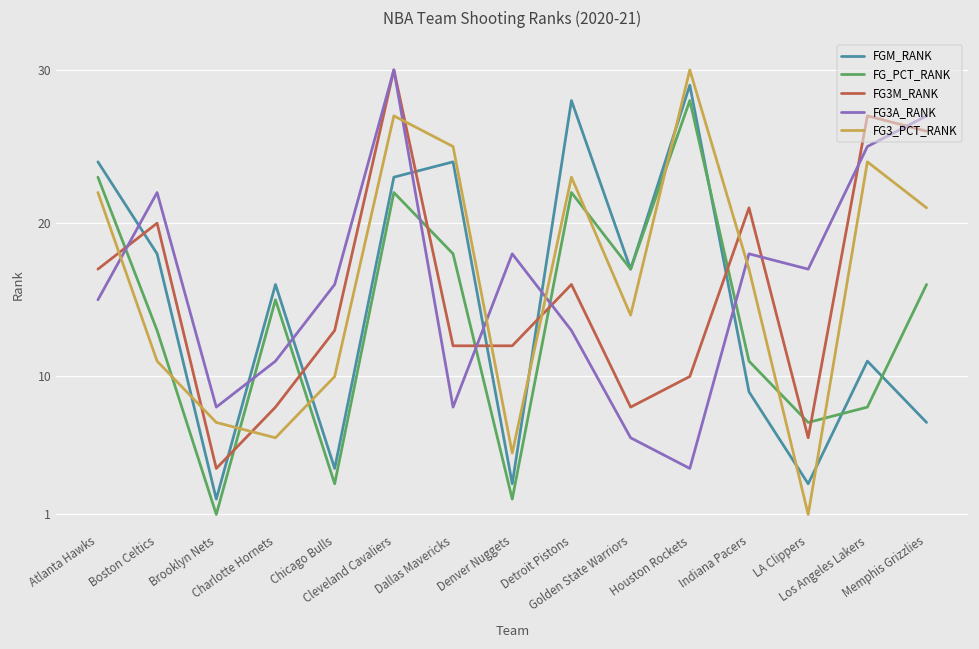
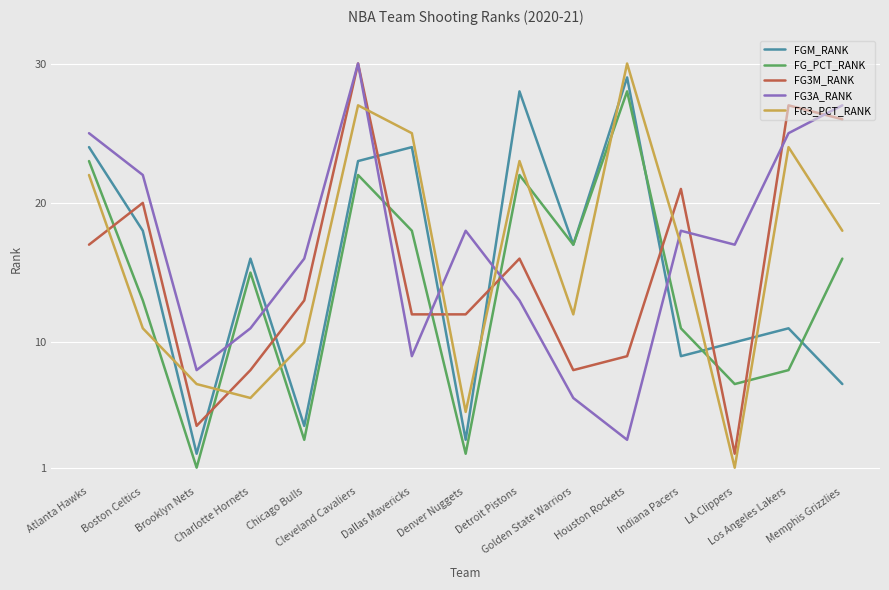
FG3A_RANK, Atlanta Hawks: 15 -> 25
FG3A_RANK, Dallas Mavericks: 8 -> 9
FG3_PCT_RANK, Golden State Warriors: 14 -> 12
FG3M_RANK, Houston Rockets: 10 -> 9
FG3A_RANK, Houston Rockets: 4 -> 3
FGM_RANK, LA Clippers: 3 -> 10
FG3M_RANK, LA Clippers: 6 -> 2
FG3_PCT_RANK, Memphis Grizzlies: 21 -> 18
